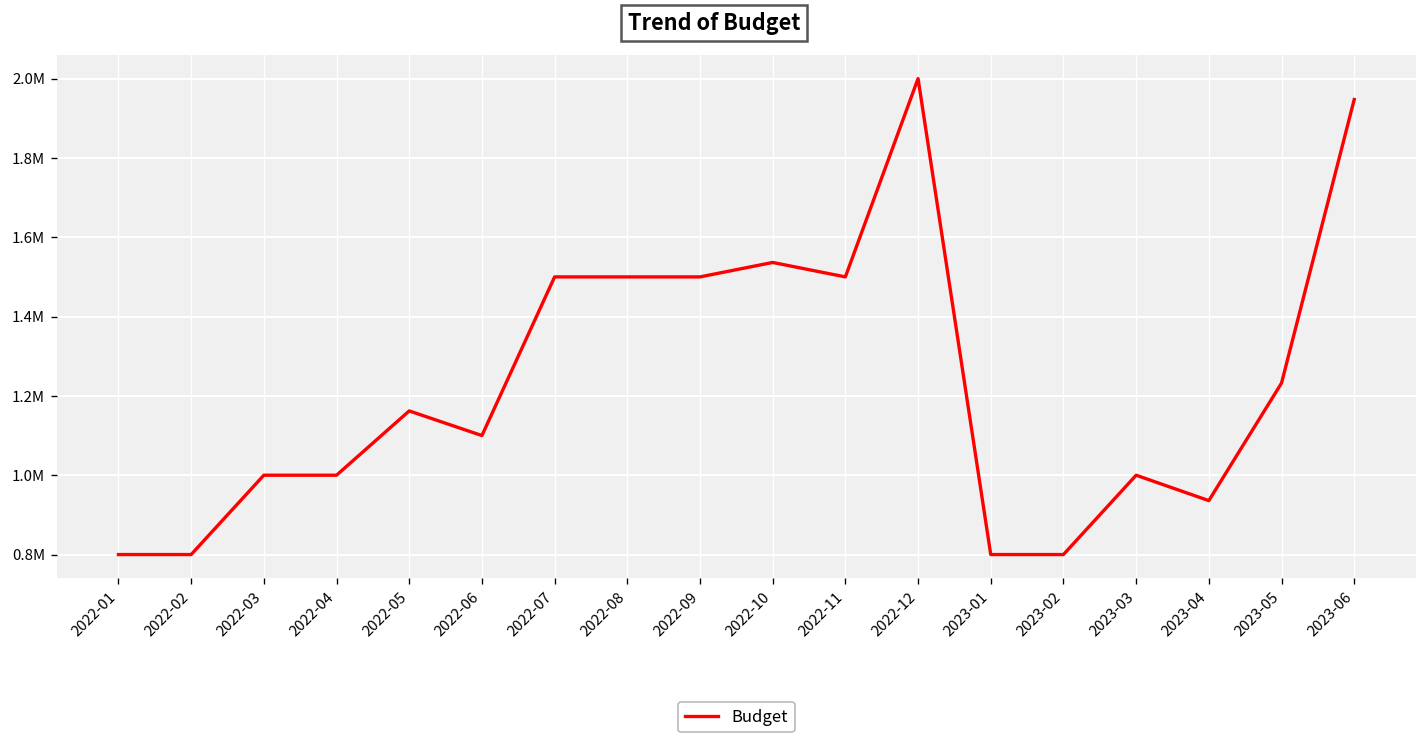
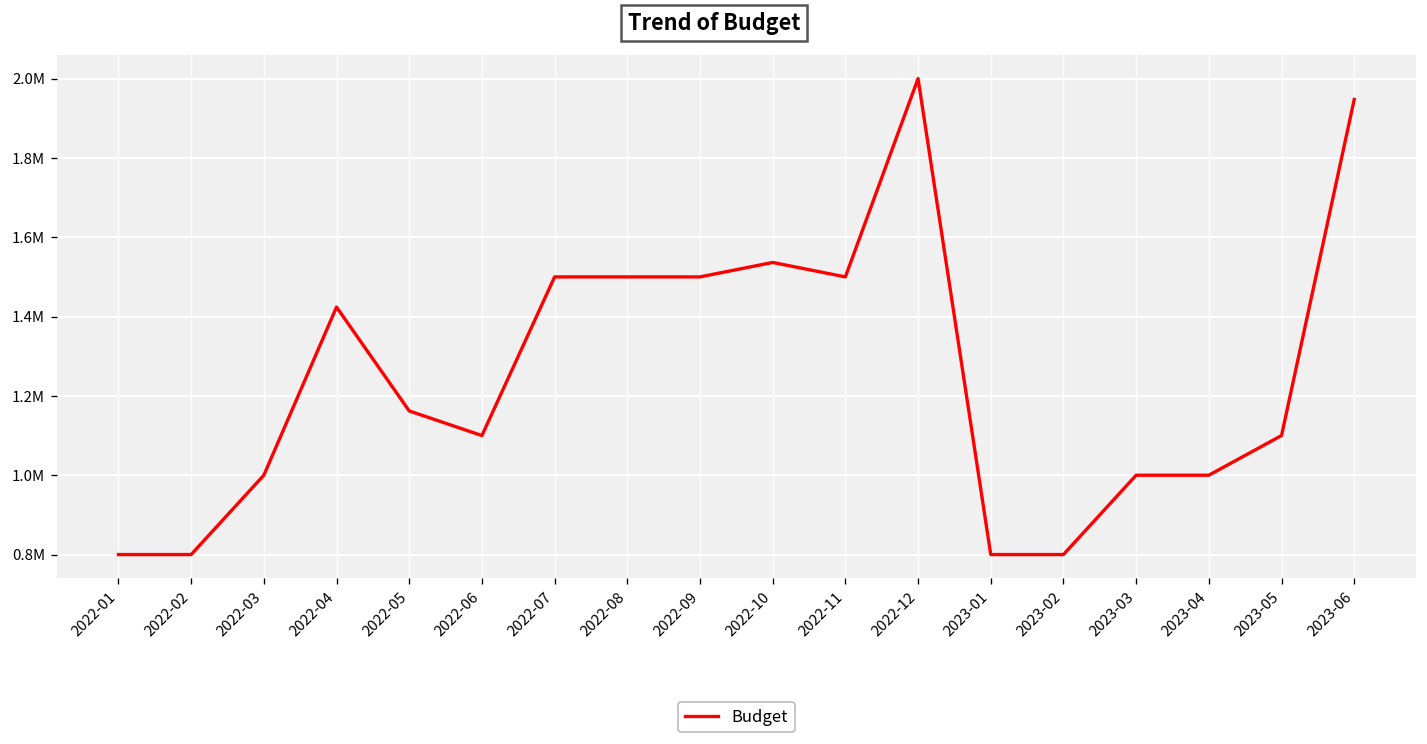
2022-04: 1000000 -> 1420000
2023-04: 940000 -> 1000000
2023-05: 1230000 -> 1100000
